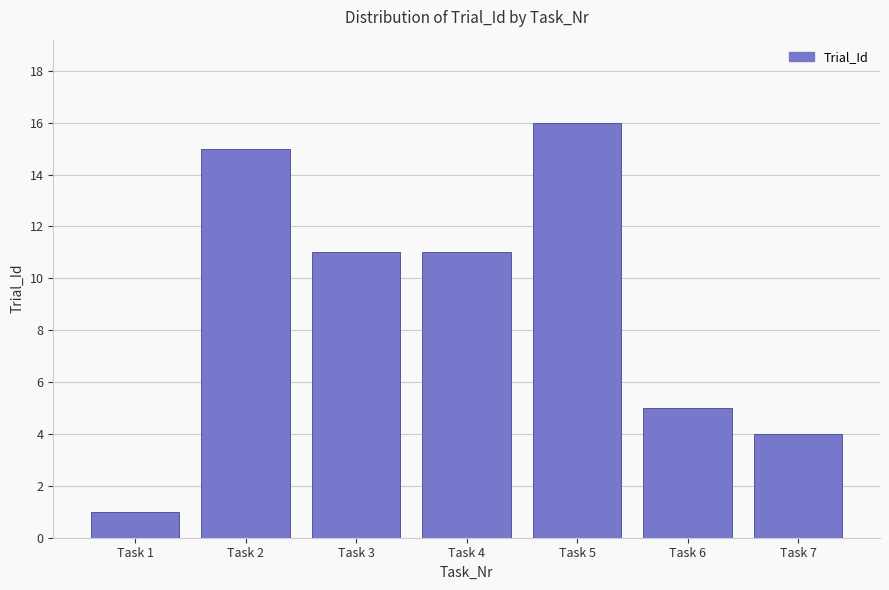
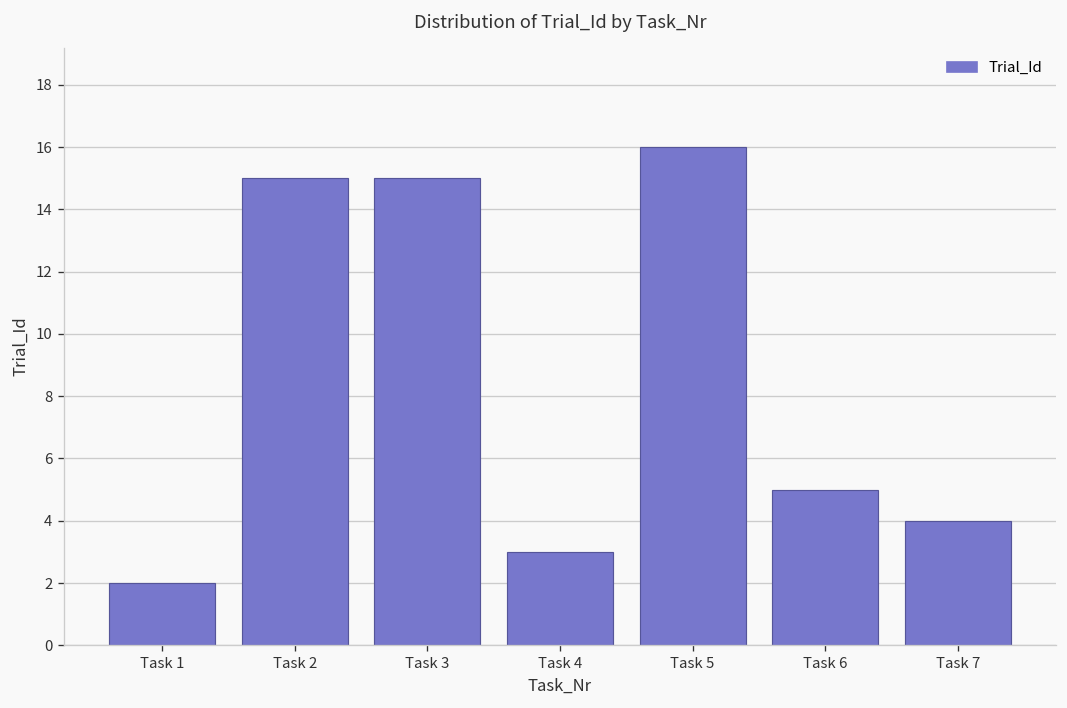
Task 1: 1 -> 2
Task 3: 11 -> 15
Task 4: 11 -> 3
